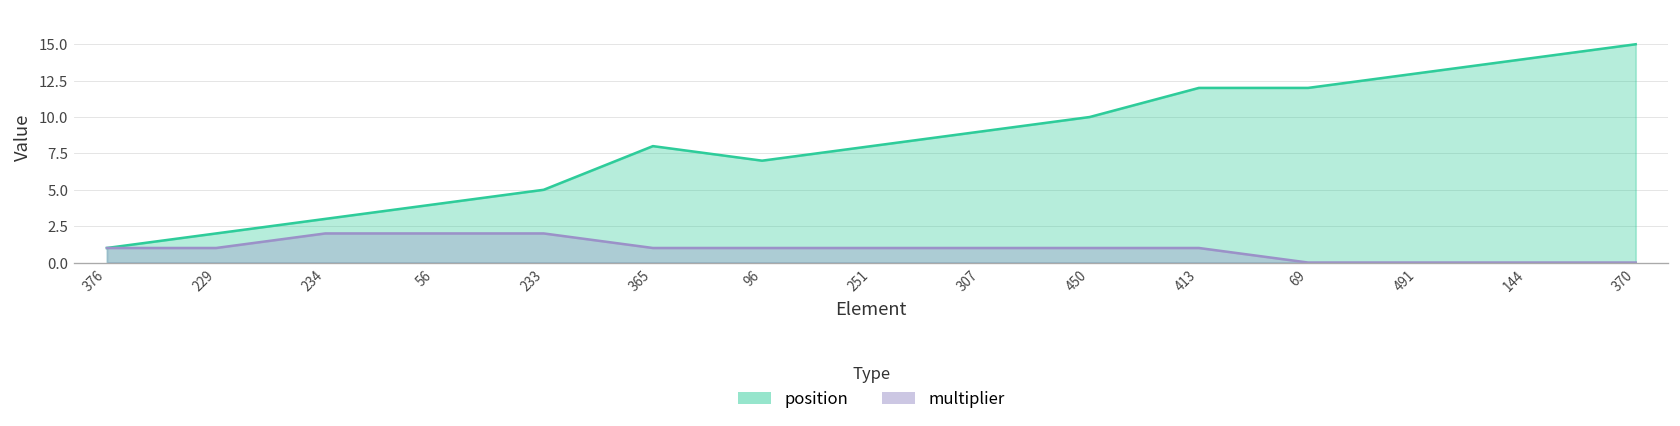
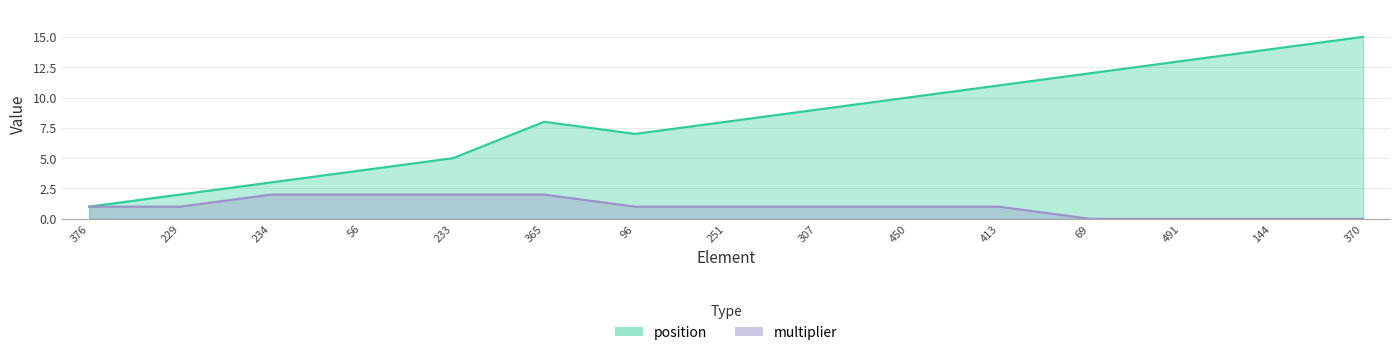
multiplier, 365: 1 -> 2
position, 413: 12 -> 11
